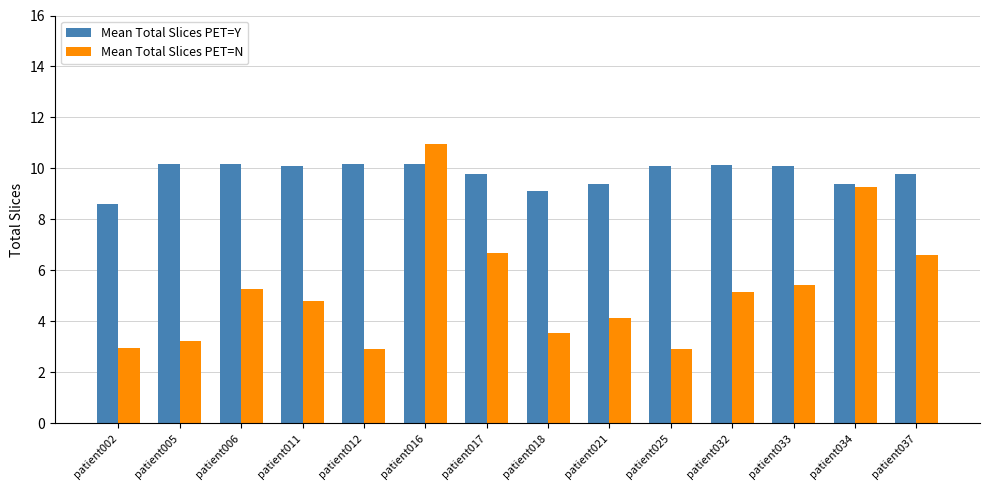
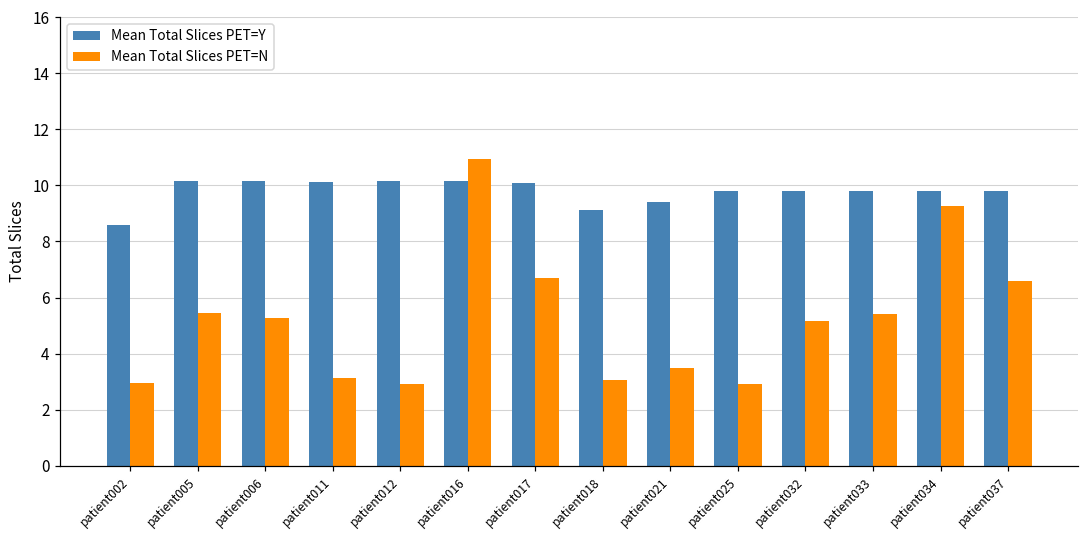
Mean Total Slices PET=N, patient005: 3.2 -> 5.4
Mean Total Slices PET=N, patient011: 4.8 -> 3.1
Mean Total Slices PET=Y, patient017: 9.8 -> 10.1
Mean Total Slices PET=N, patient018: 3.5 -> 3.1
Mean Total Slices PET=N, patient021: 4.2 -> 3.5
Mean Total Slices PET=Y, patient025: 10.1 -> 9.8
Mean Total Slices PET=Y, patient032: 10.1 -> 9.8
Mean Total Slices PET=Y, patient033: 10.1 -> 9.8
Mean Total Slices PET=Y, patient034: 9.4 -> 9.8
